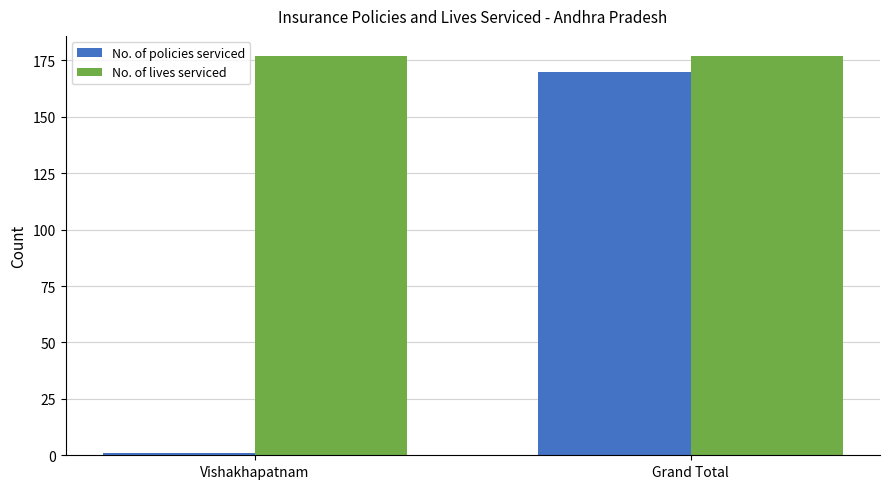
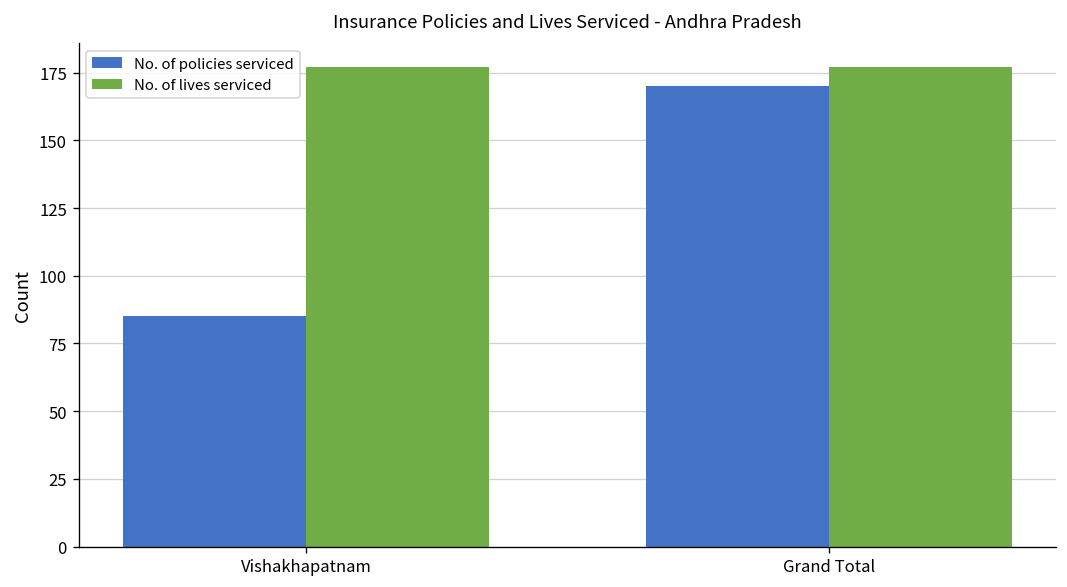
No. of policies serviced, Vishakhapatnam: 1 -> 85
